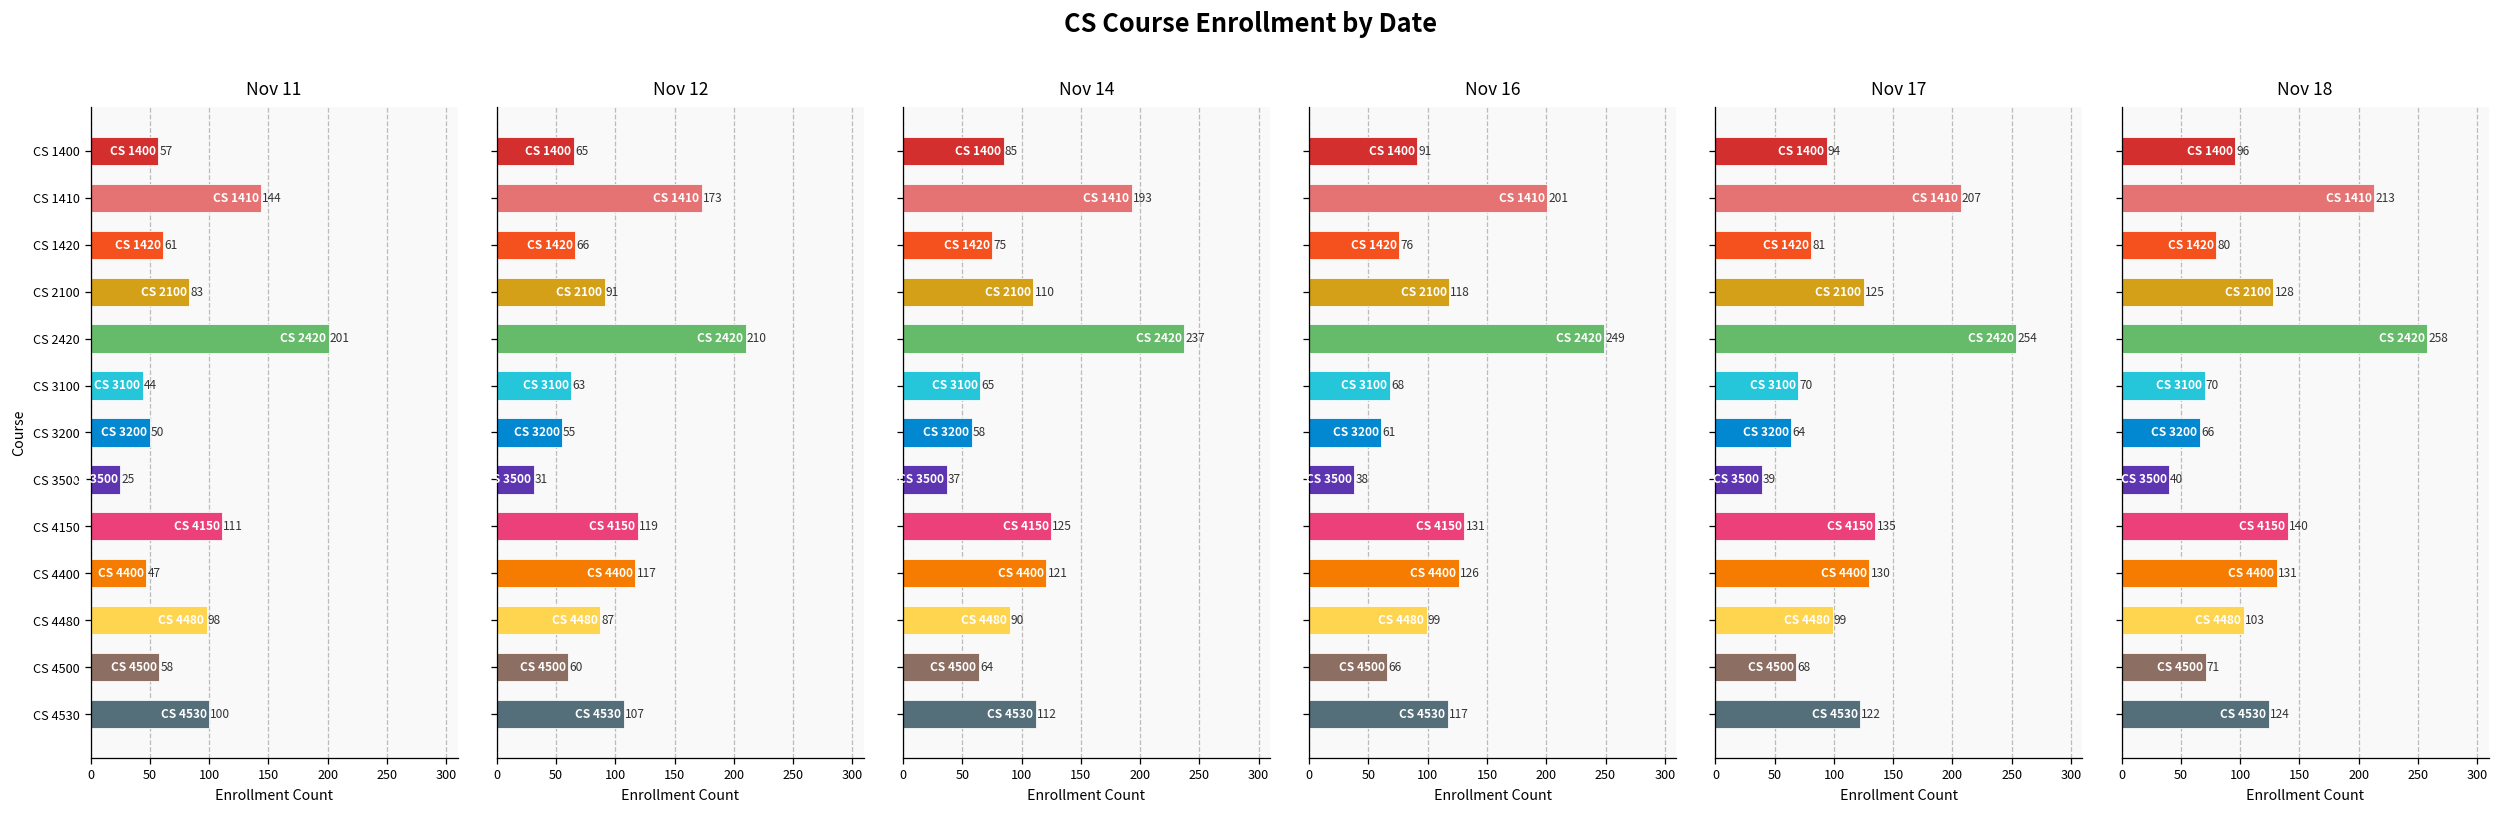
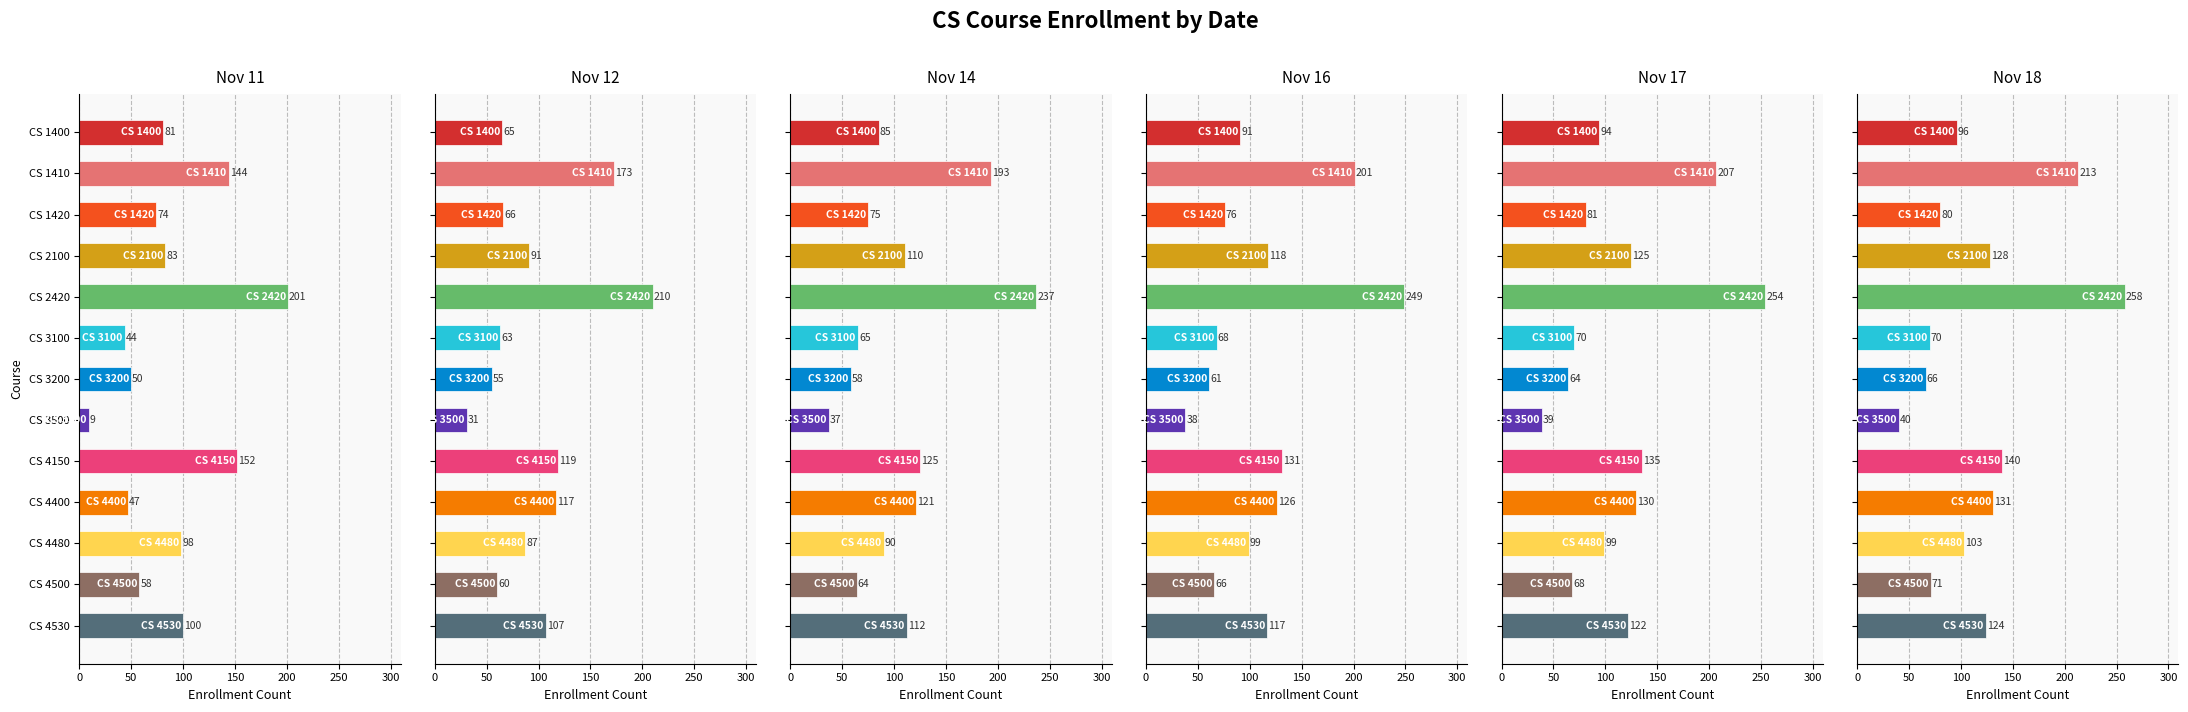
Nov 11, CS 1400: 57 -> 81
Nov 11, CS 1420: 61 -> 74
Nov 11, CS 3500: 25 -> 9
Nov 11, CS 4150: 111 -> 152
